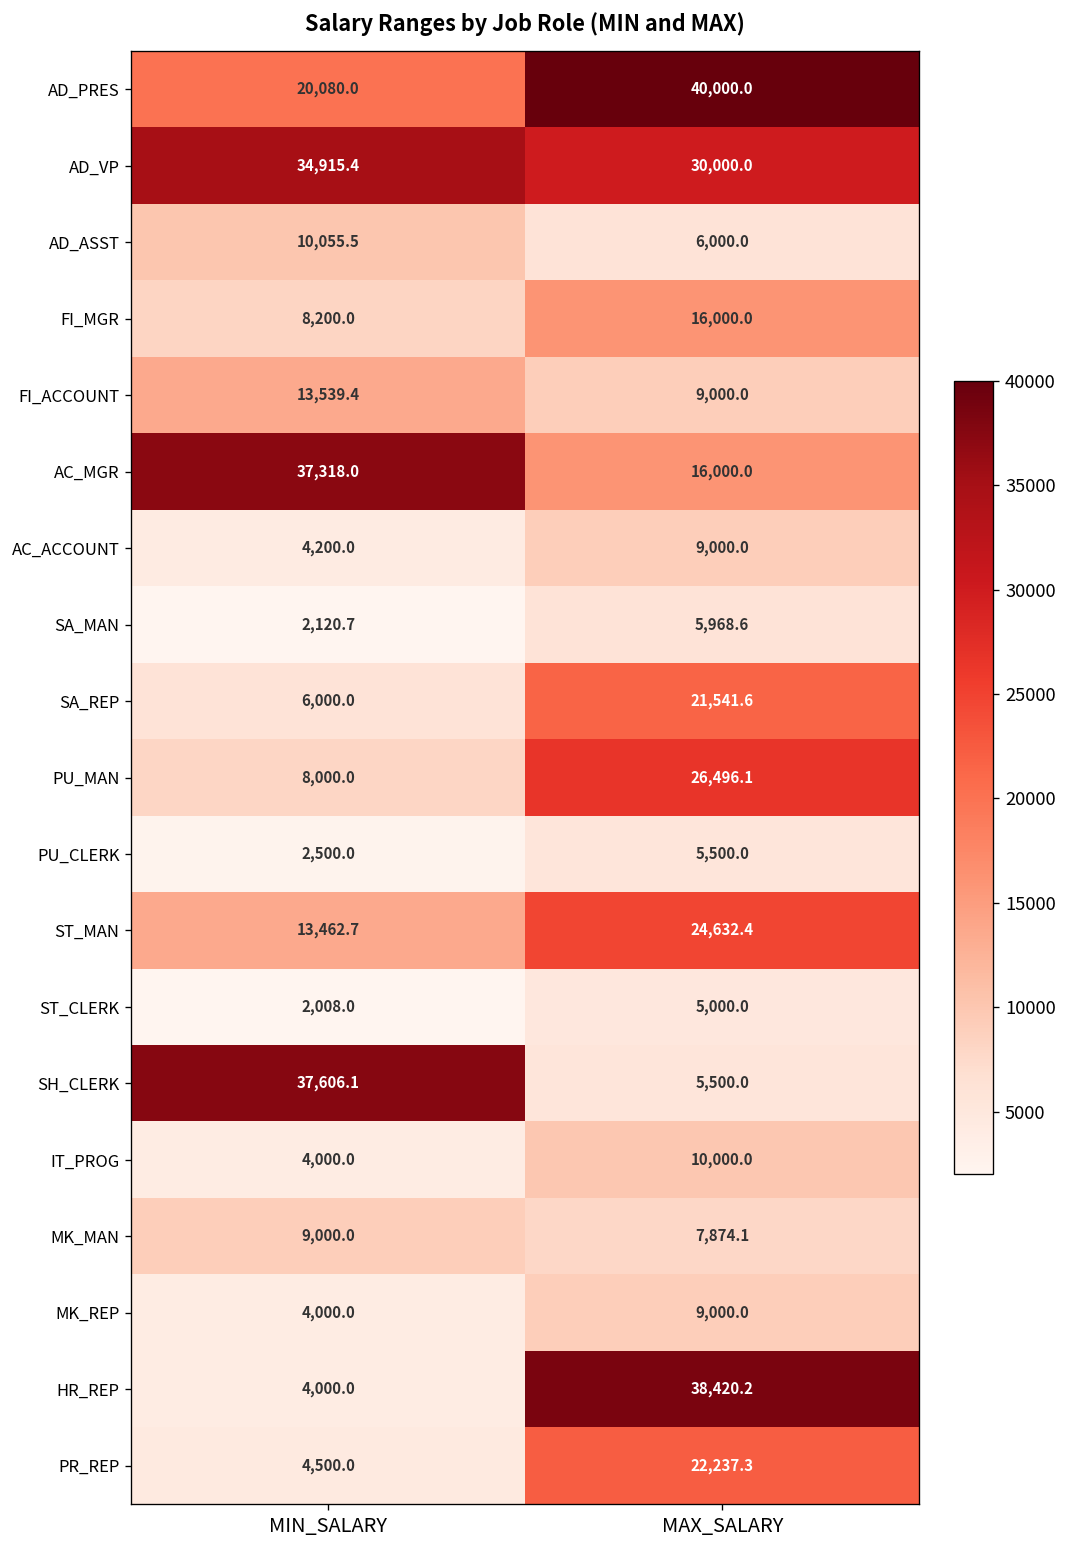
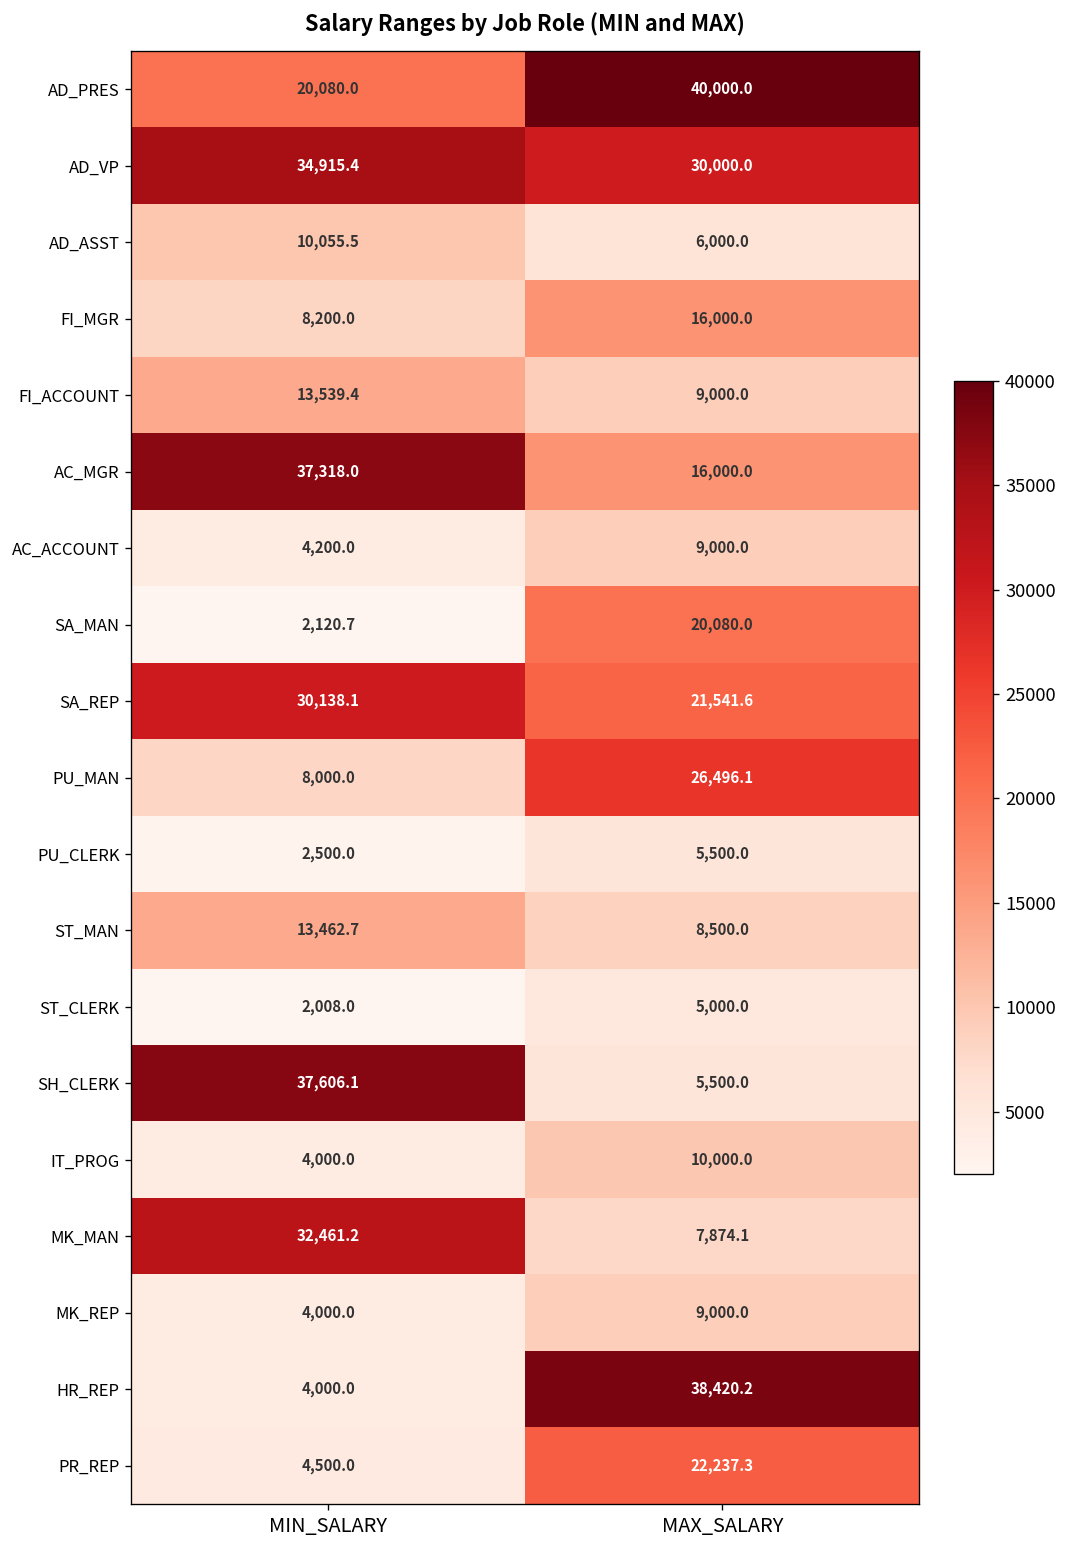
SA_MAN, MAX_SALARY: 5,968.6 -> 20,080.0
SA_REP, MIN_SALARY: 6,000.0 -> 30,138.1
ST_MAN, MAX_SALARY: 24,632.4 -> 8,500.0
MK_MAN, MIN_SALARY: 9,000.0 -> 32,461.2
